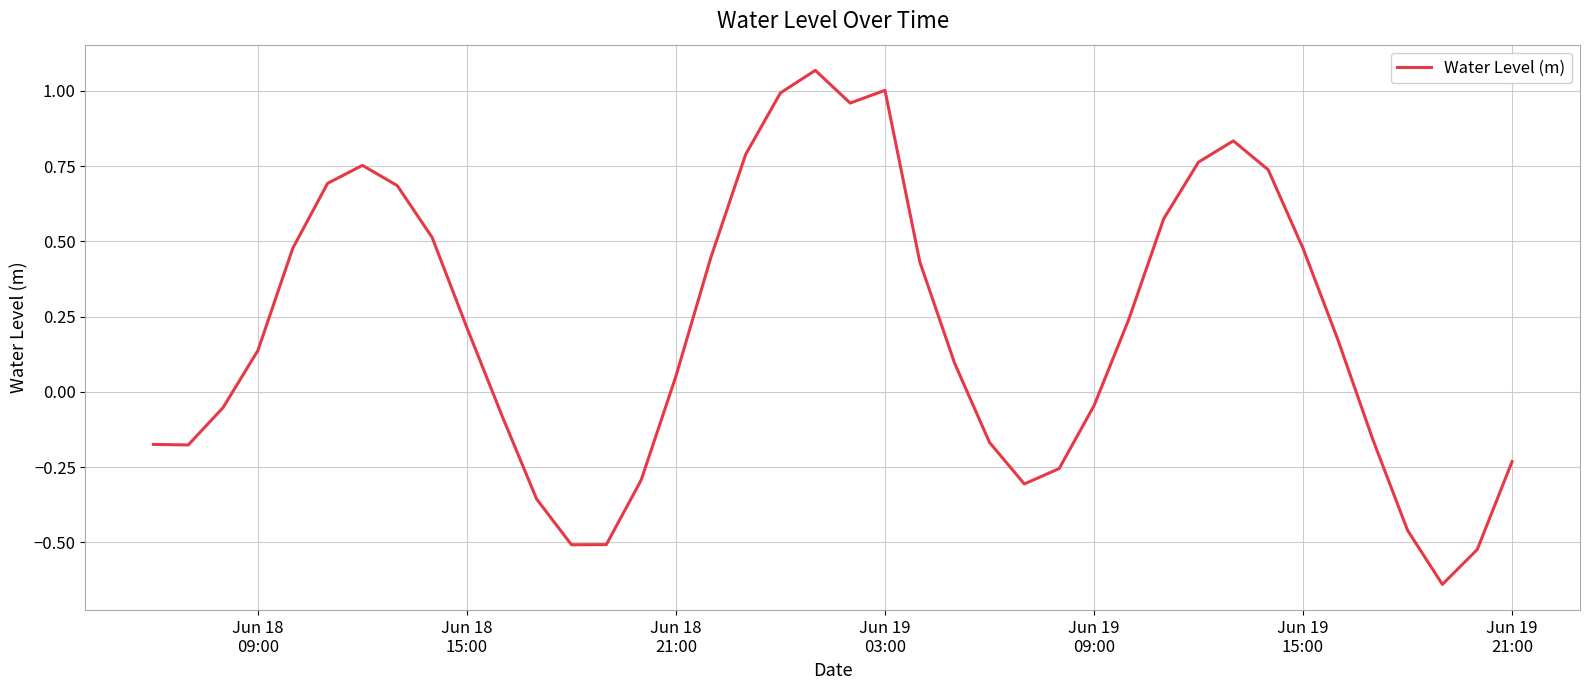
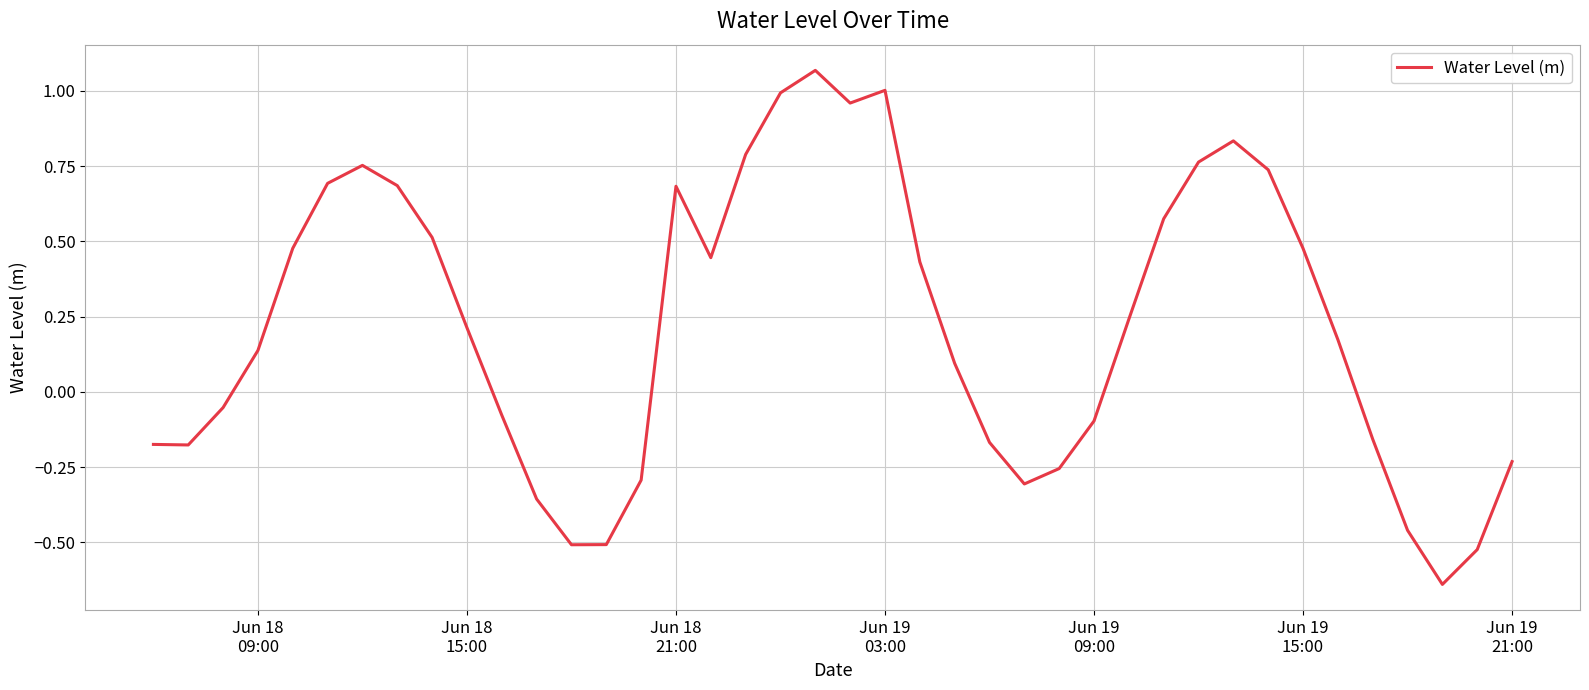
Jun 18 21:00: 0.05 -> 0.68
Jun 19 09:00: -0.05 -> -0.10
